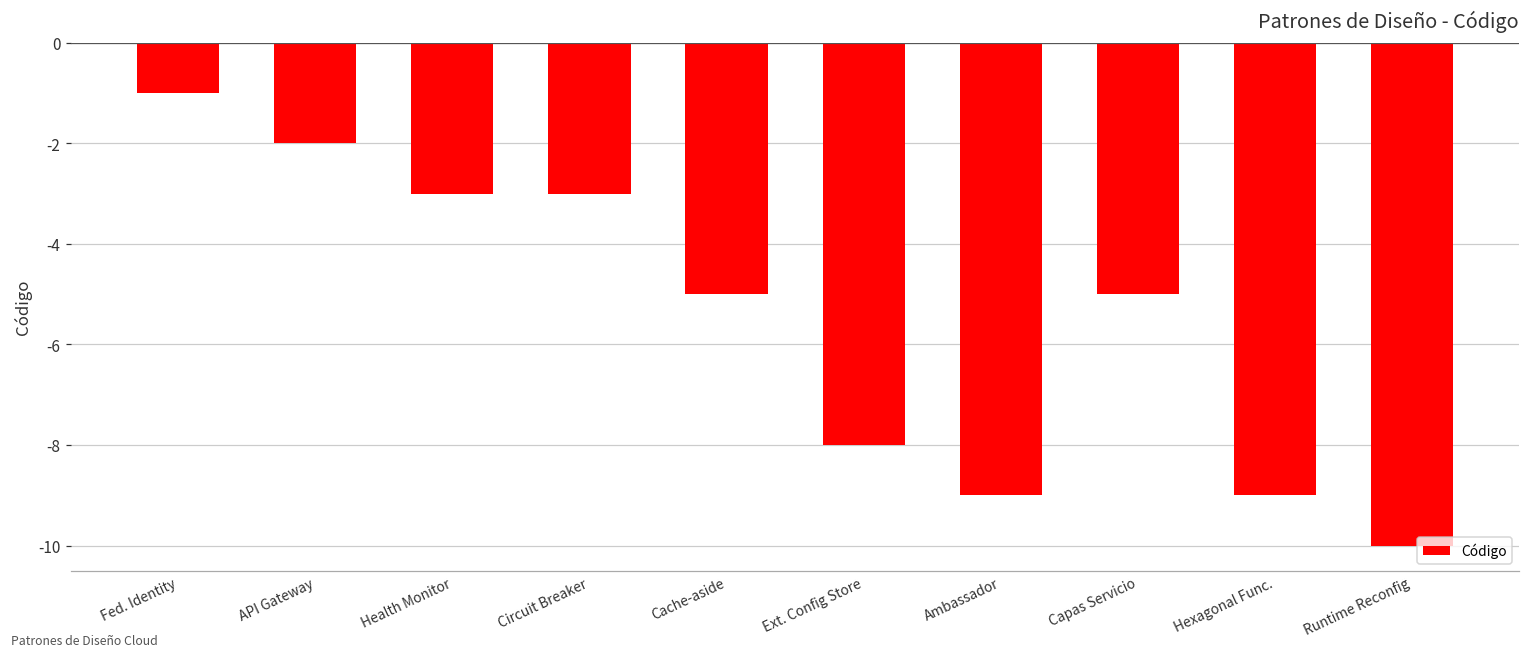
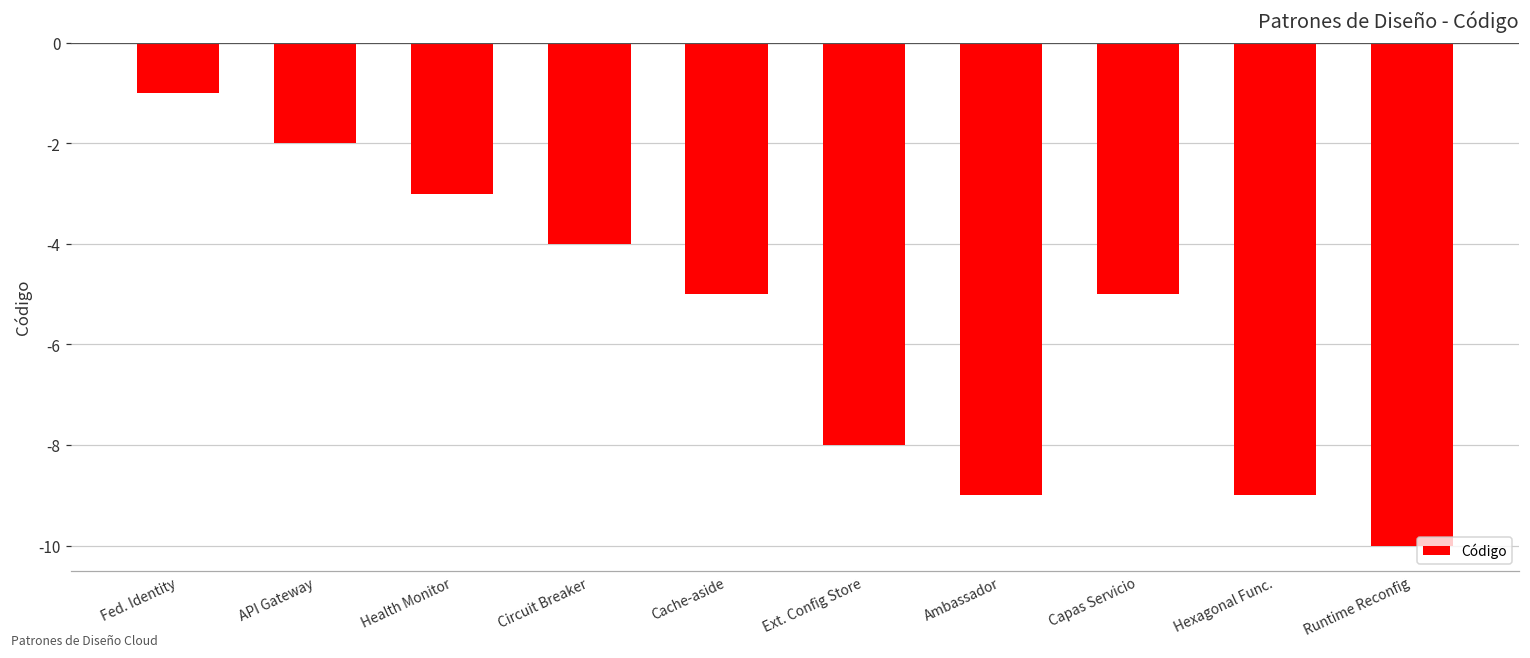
Circuit Breaker: -3.0 -> -4.0
